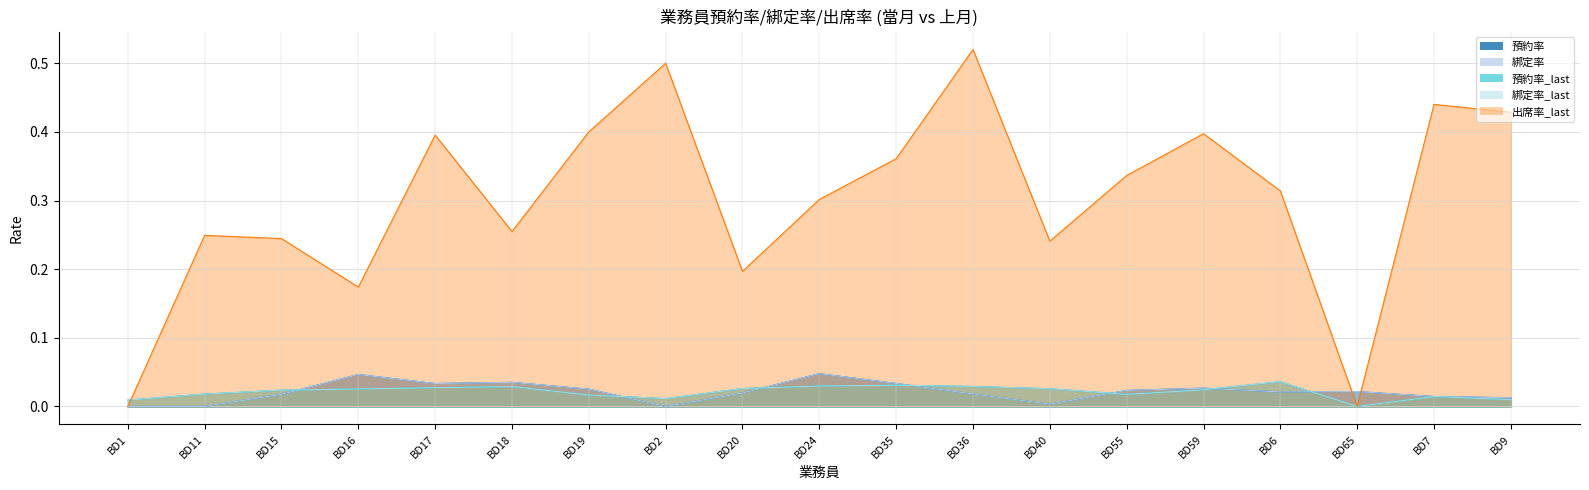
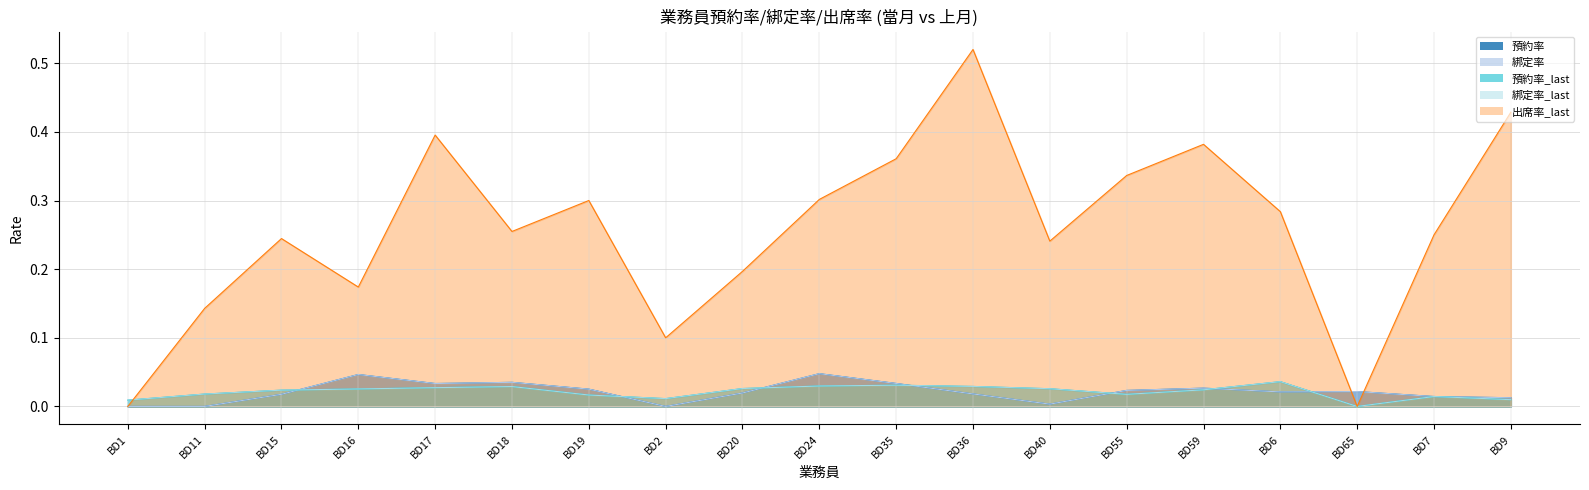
出席率_last, BD11: 0.25 -> 0.14
出席率_last, BD19: 0.4 -> 0.3
出席率_last, BD2: 0.5 -> 0.1
出席率_last, BD59: 0.40 -> 0.38
出席率_last, BD6: 0.31 -> 0.28
出席率_last, BD7: 0.44 -> 0.25
